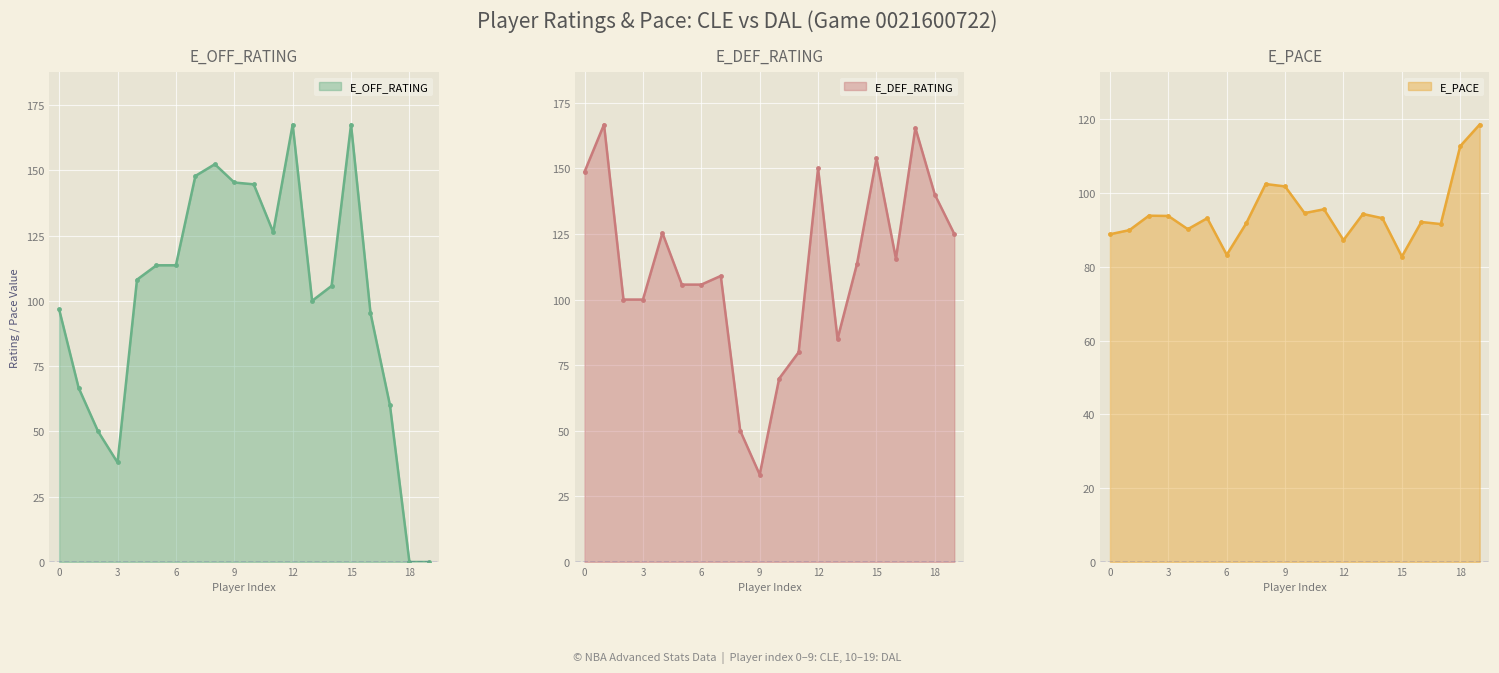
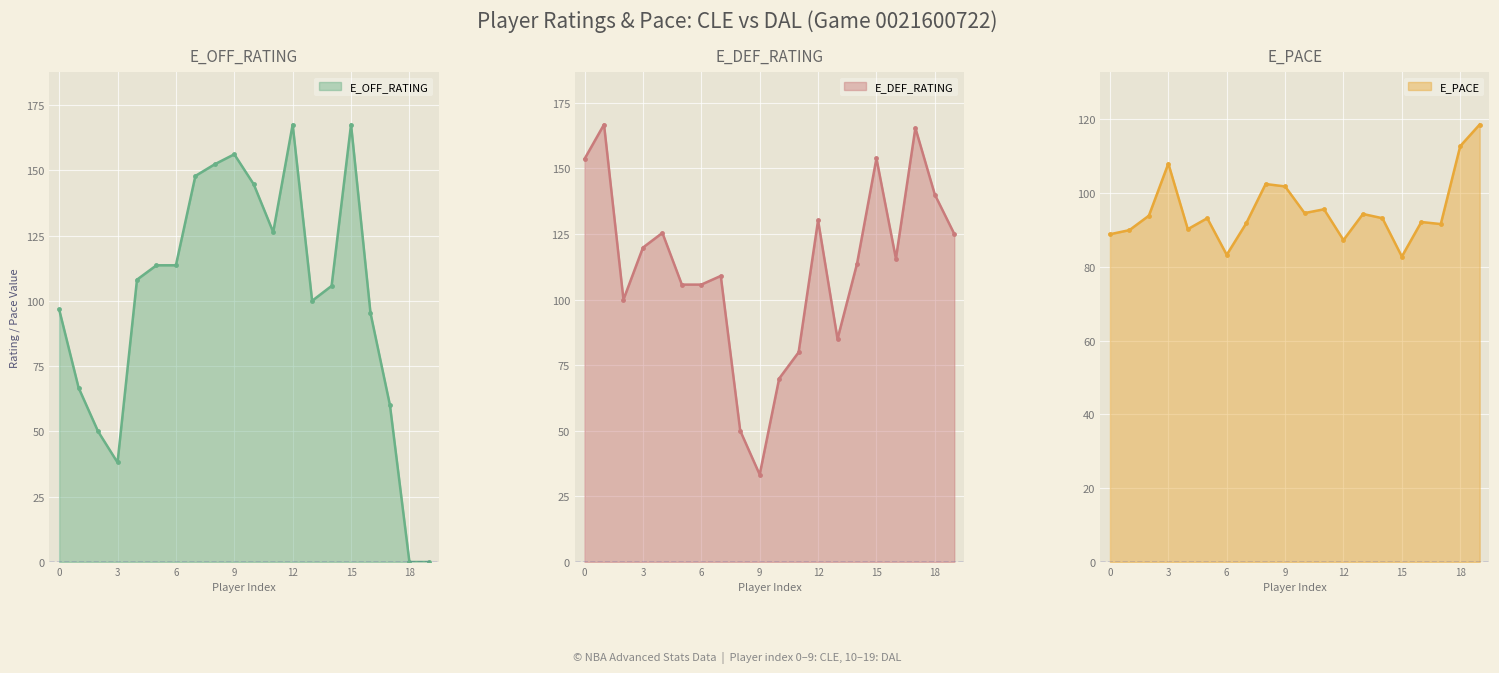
E_OFF_RATING, 9: 145 -> 156
E_DEF_RATING, 0: 149 -> 154
E_DEF_RATING, 3: 100 -> 120
E_DEF_RATING, 12: 150 -> 130
E_PACE, 3: 94 -> 108
